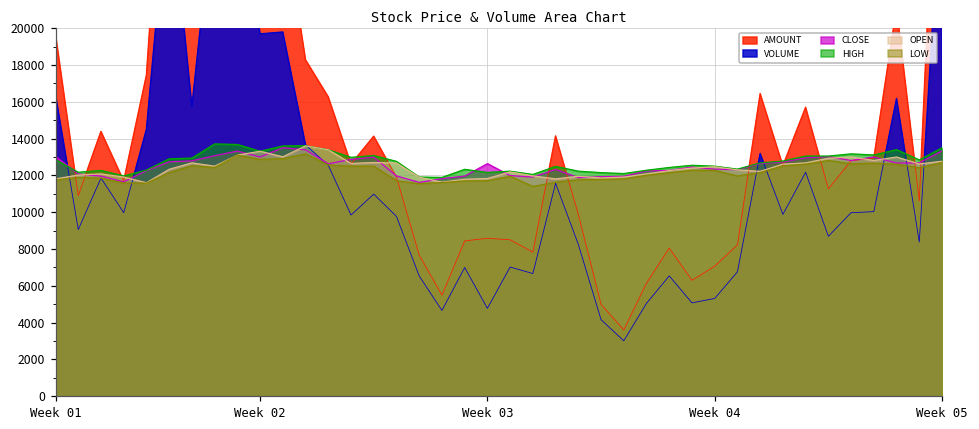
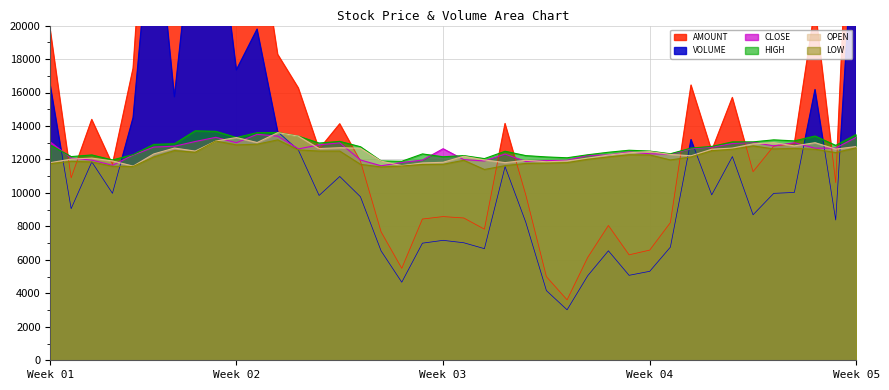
VOLUME, Week 02: 19700 -> 17400
VOLUME, Week 03: 4800 -> 7200
AMOUNT, Week 04: 7100 -> 6600
